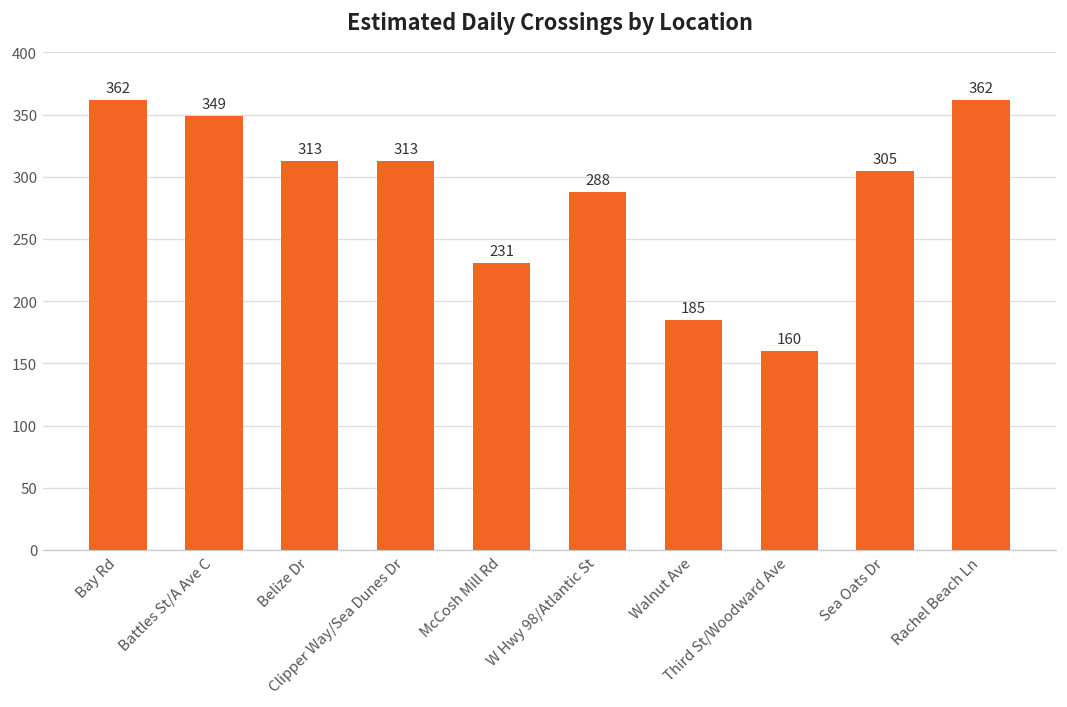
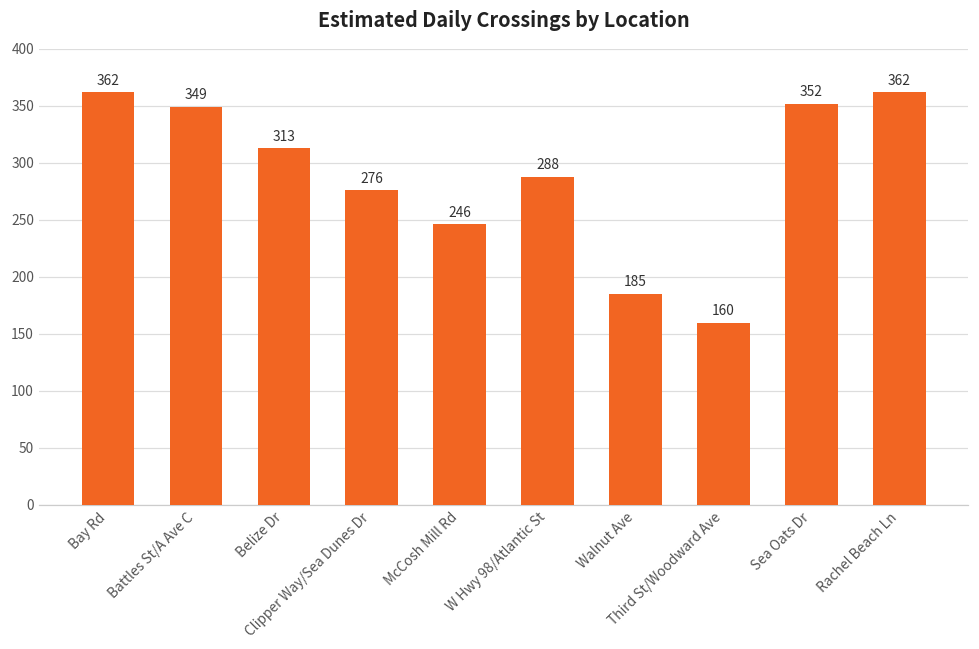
Clipper Way/Sea Dunes Dr: 313 -> 276
McCosh Mill Rd: 231 -> 246
Sea Oats Dr: 305 -> 352
